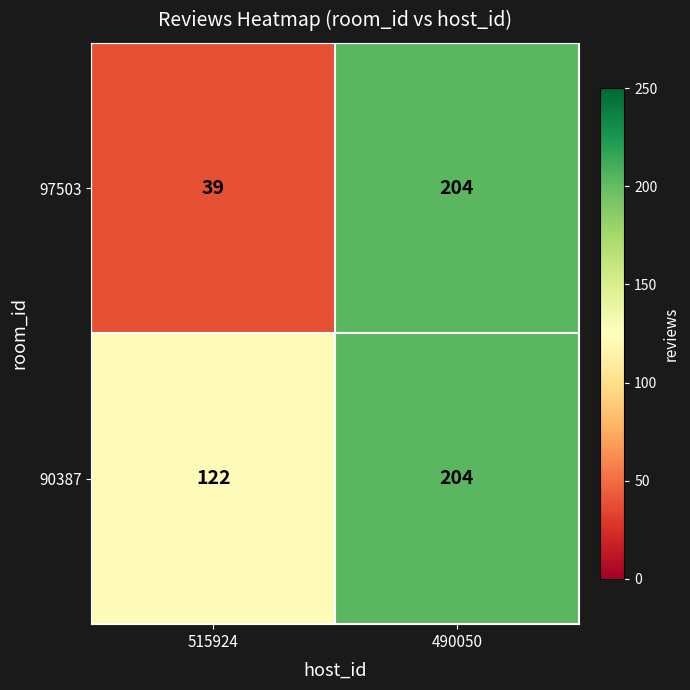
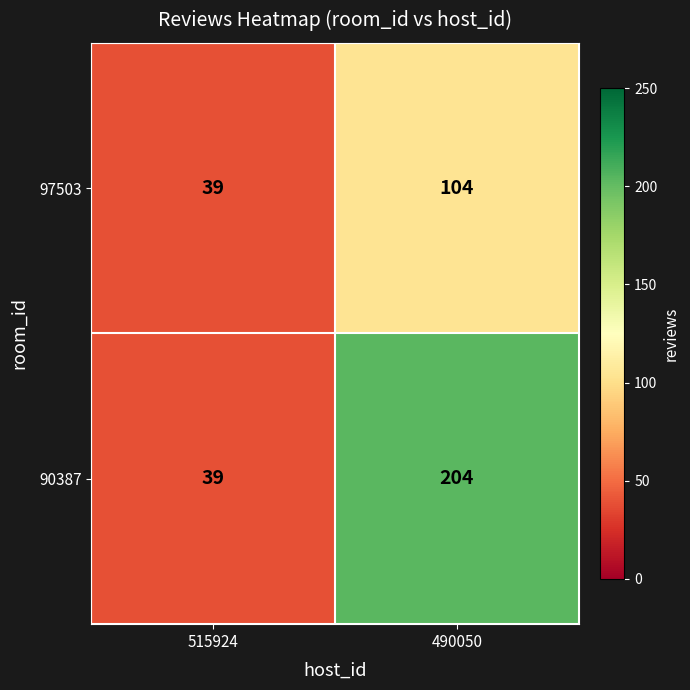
97503, 490050: 204 -> 104
90387, 515924: 122 -> 39
